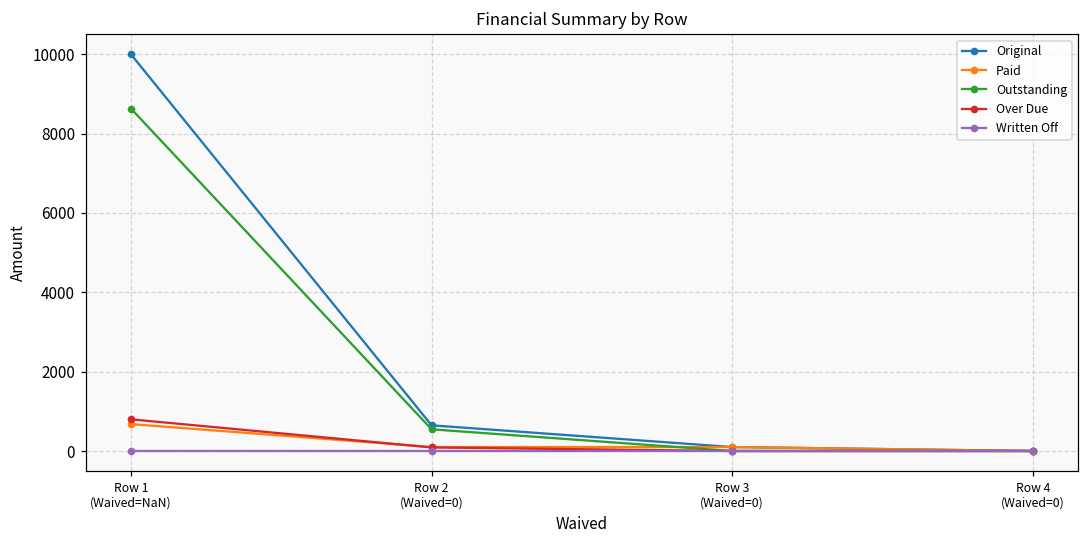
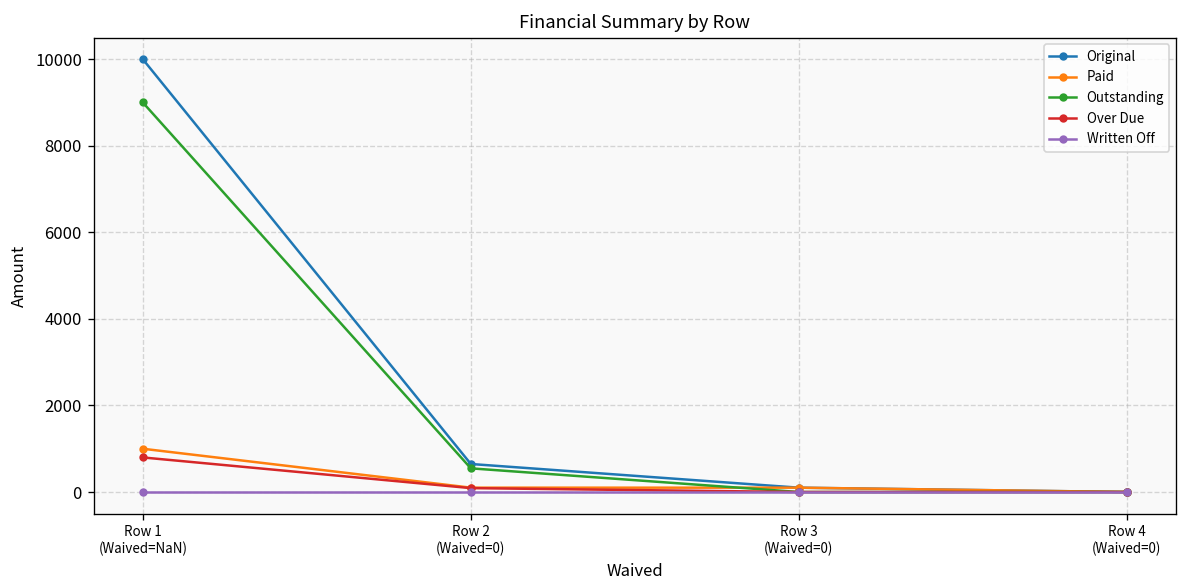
Paid, Row 1 (Waived=NaN): 700 -> 1000
Outstanding, Row 1 (Waived=NaN): 8600 -> 9000
